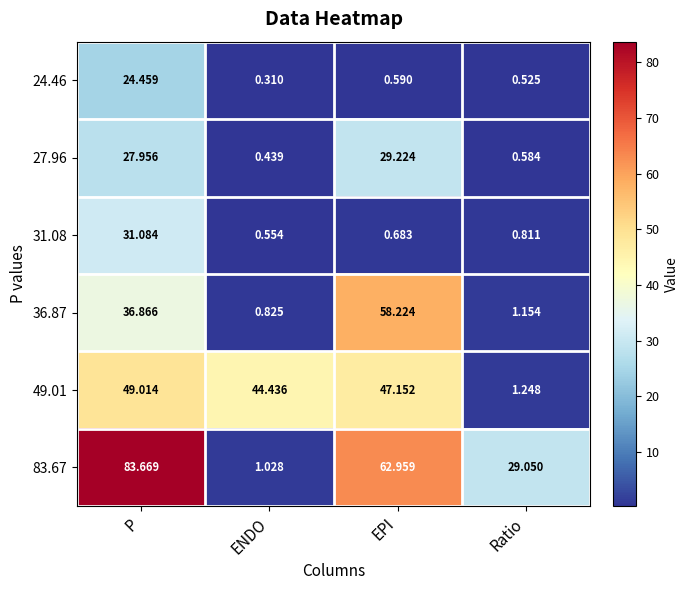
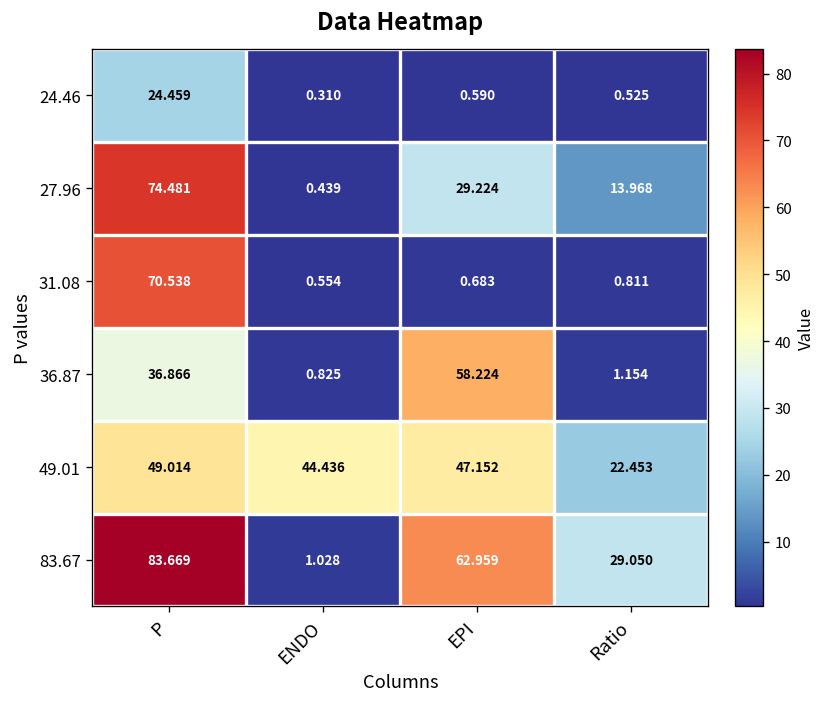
27.96, P: 27.956 -> 74.481
27.96, Ratio: 0.584 -> 13.968
31.08, P: 31.084 -> 70.538
49.01, Ratio: 1.248 -> 22.453
